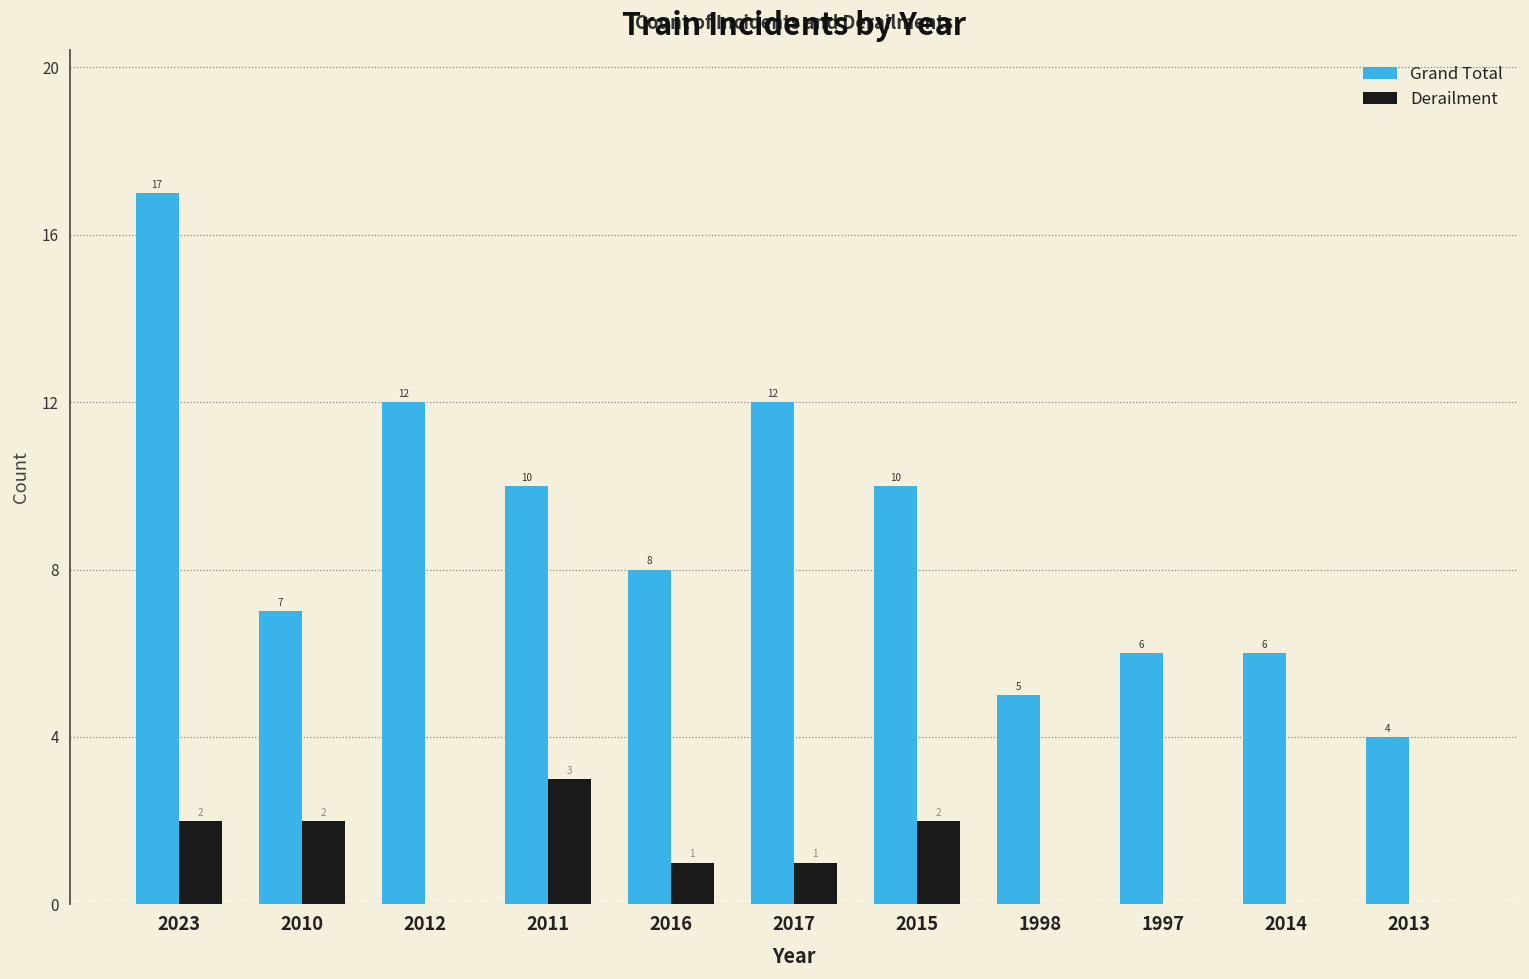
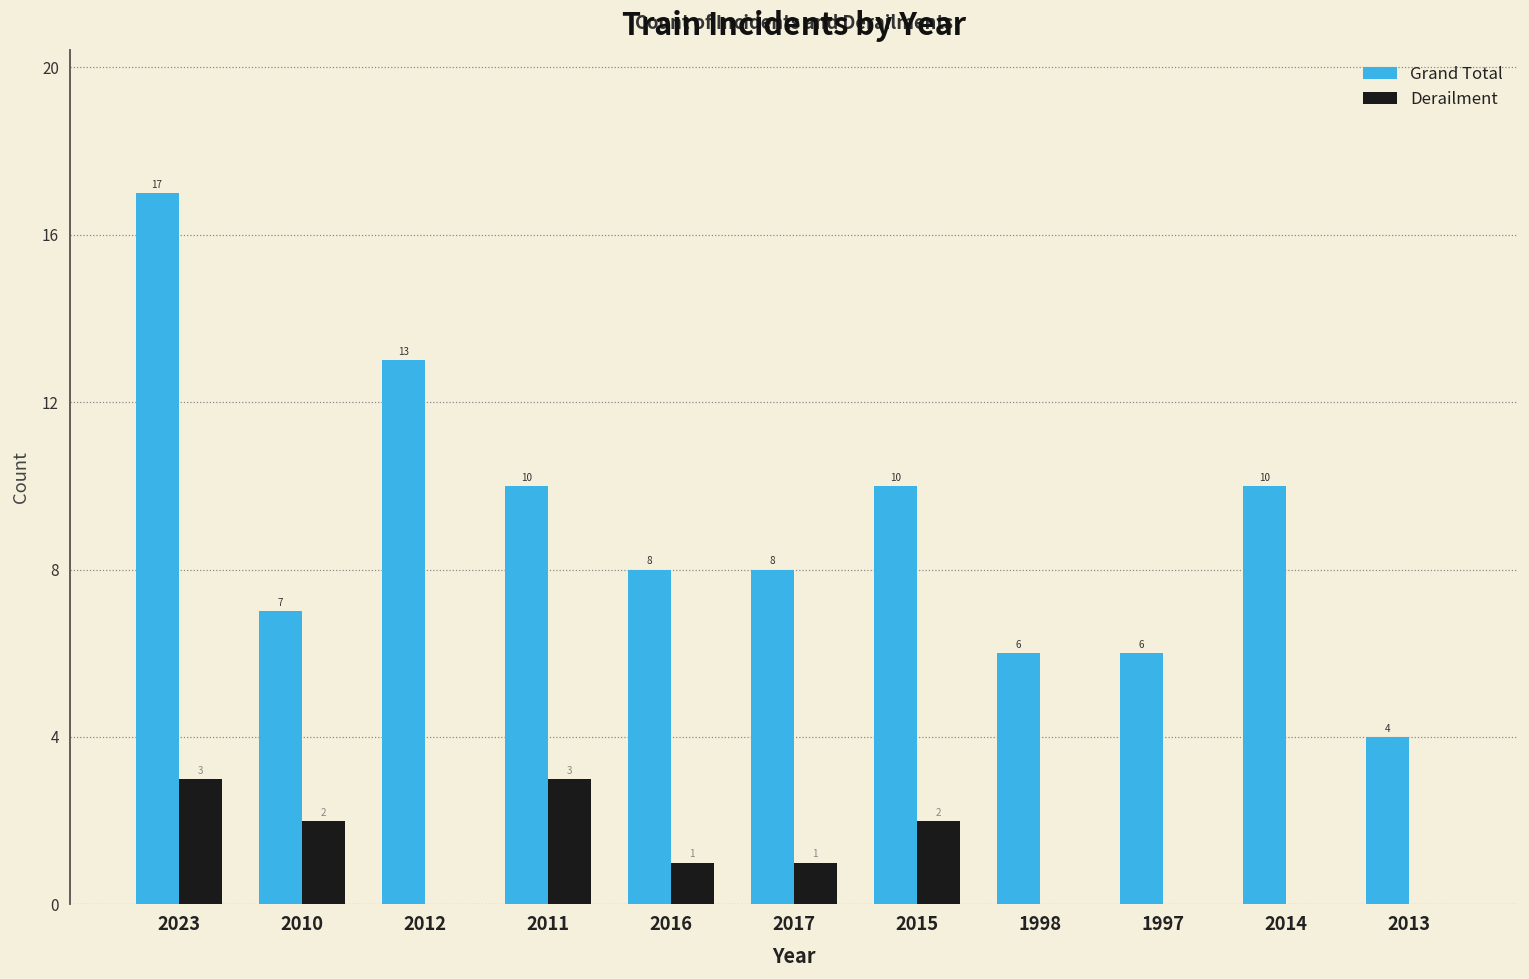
Derailment, 2023: 2 -> 3
Grand Total, 2012: 12 -> 13
Grand Total, 2017: 12 -> 8
Grand Total, 1998: 5 -> 6
Grand Total, 2014: 6 -> 10
